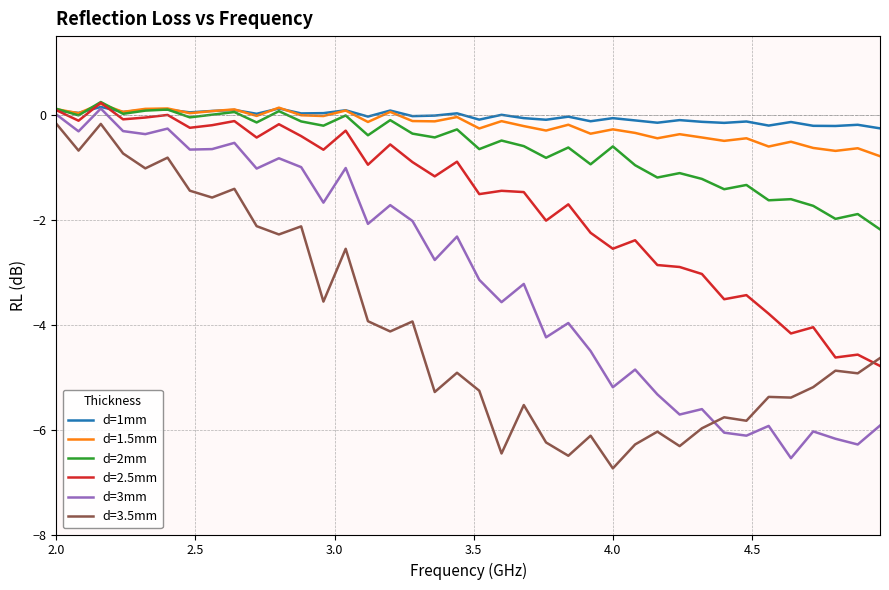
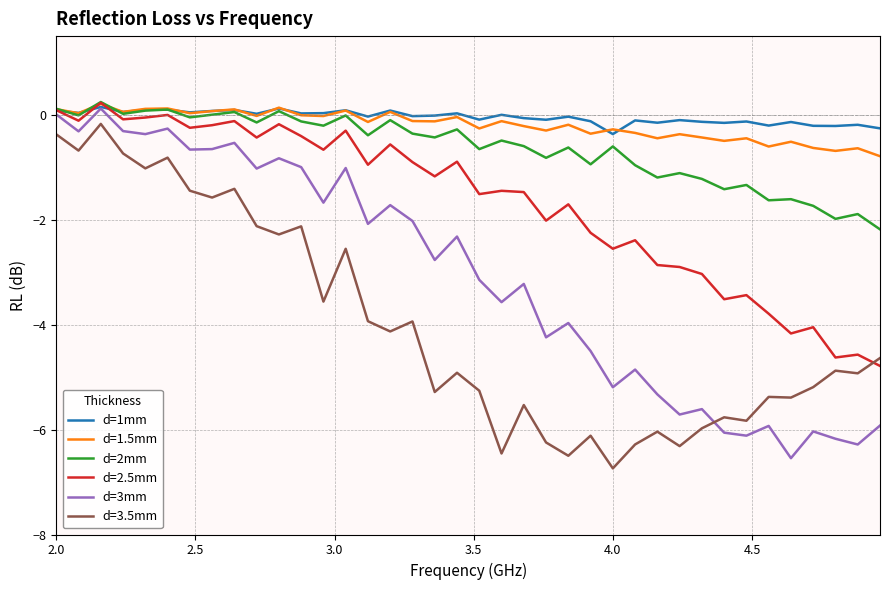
d=3.5mm, 2.0: -0.2 -> -0.4
d=1mm, 4.0: -0.1 -> -0.4
